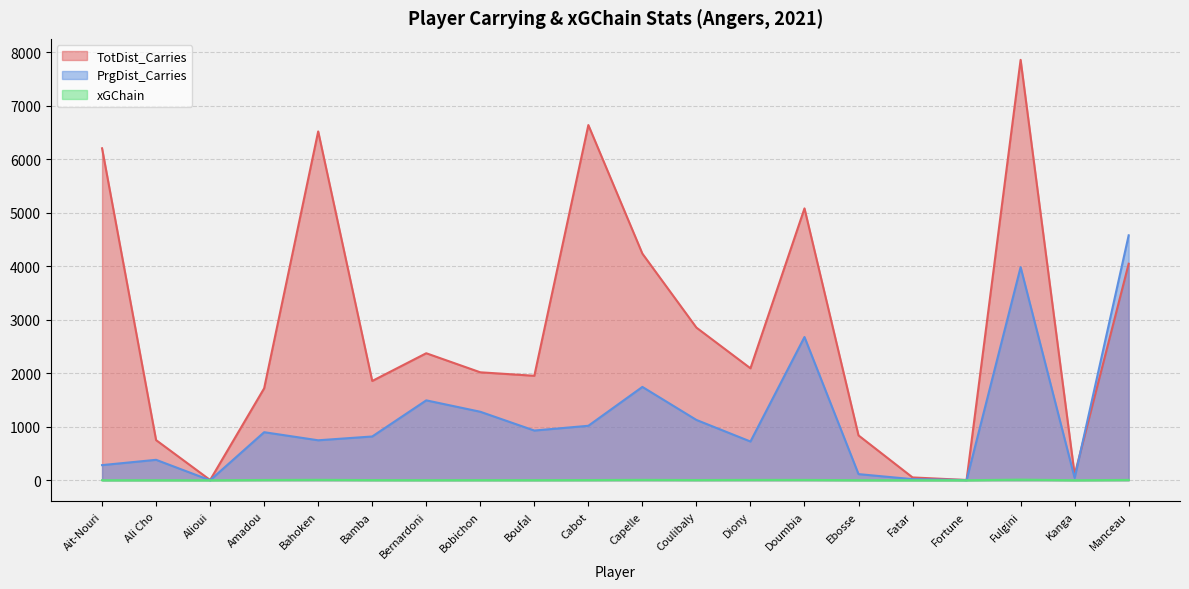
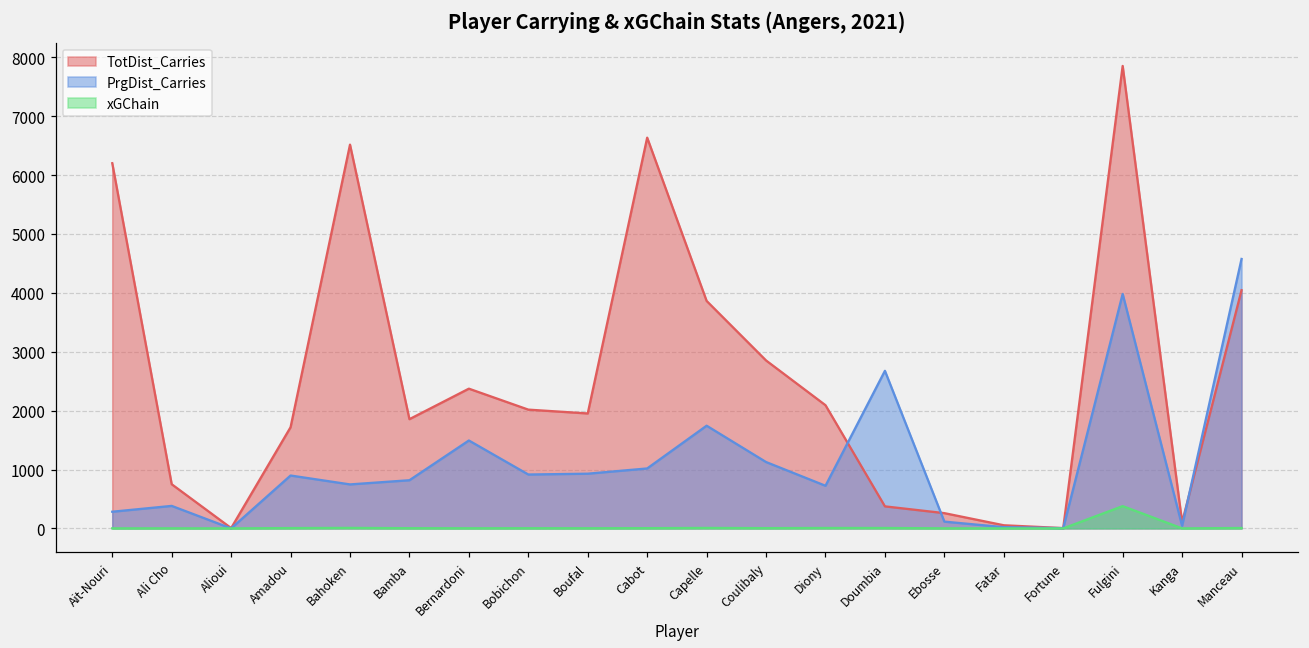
PrgDist_Carries, Bobichon: 1300 -> 900
TotDist_Carries, Capelle: 4200 -> 3900
TotDist_Carries, Doumbia: 5100 -> 400
TotDist_Carries, Ebosse: 800 -> 300
xGChain, Fulgini: 0 -> 400
